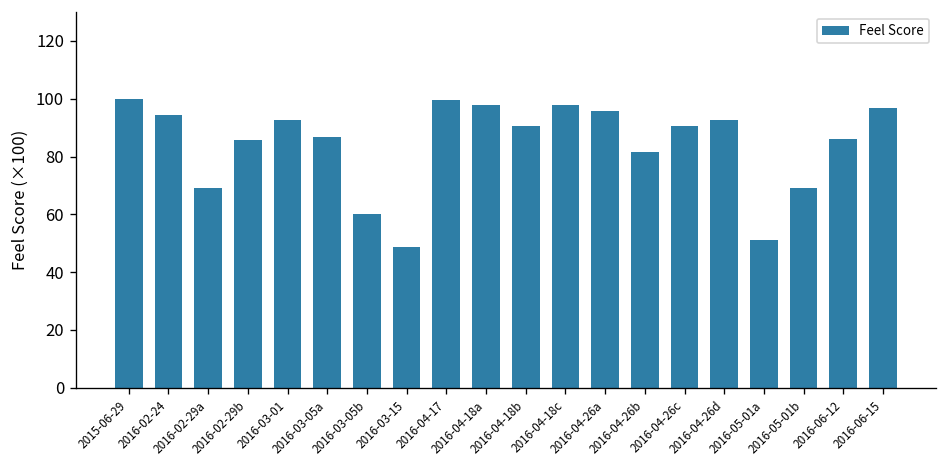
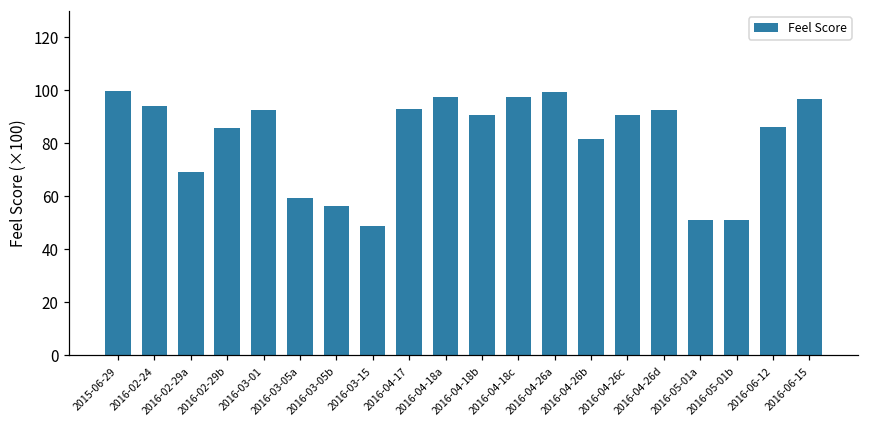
2016-03-05a: 87 -> 60
2016-03-05b: 60 -> 57
2016-04-17: 100 -> 93
2016-04-26a: 96 -> 99
2016-05-01b: 69 -> 51
